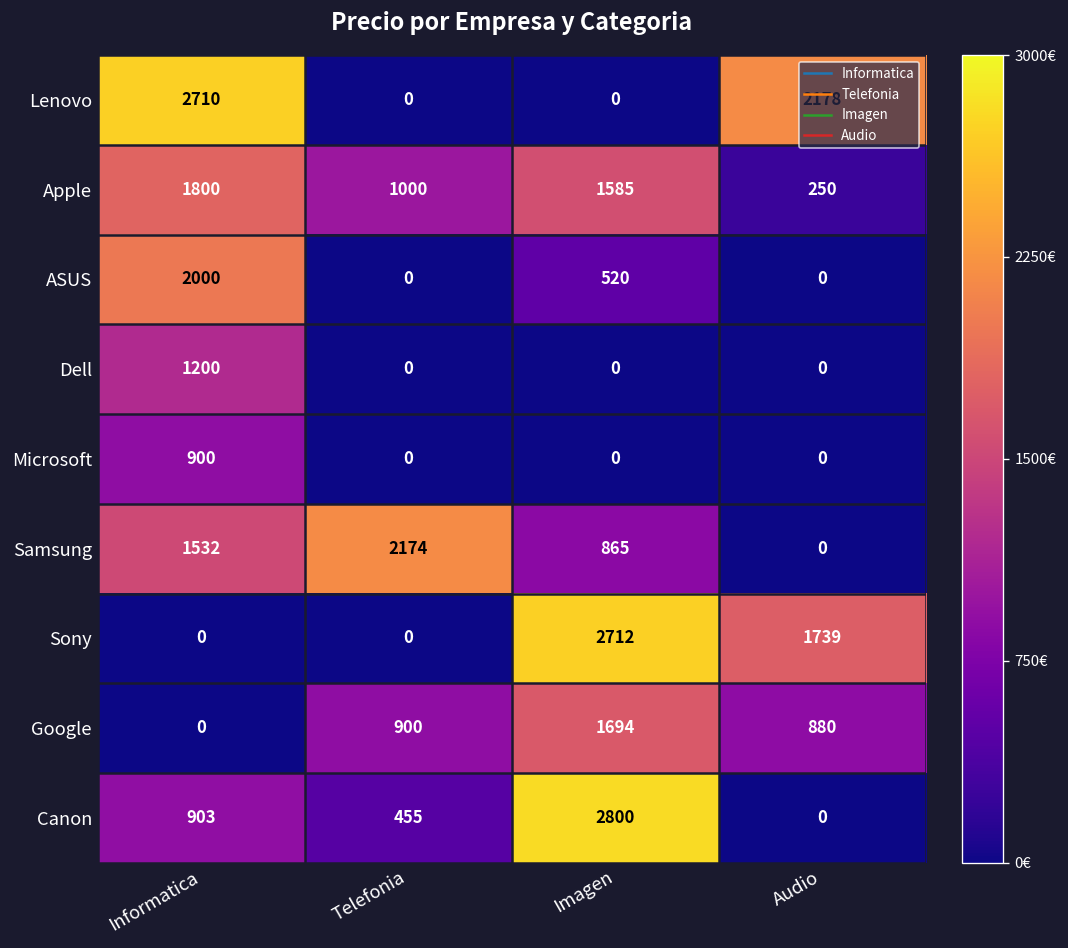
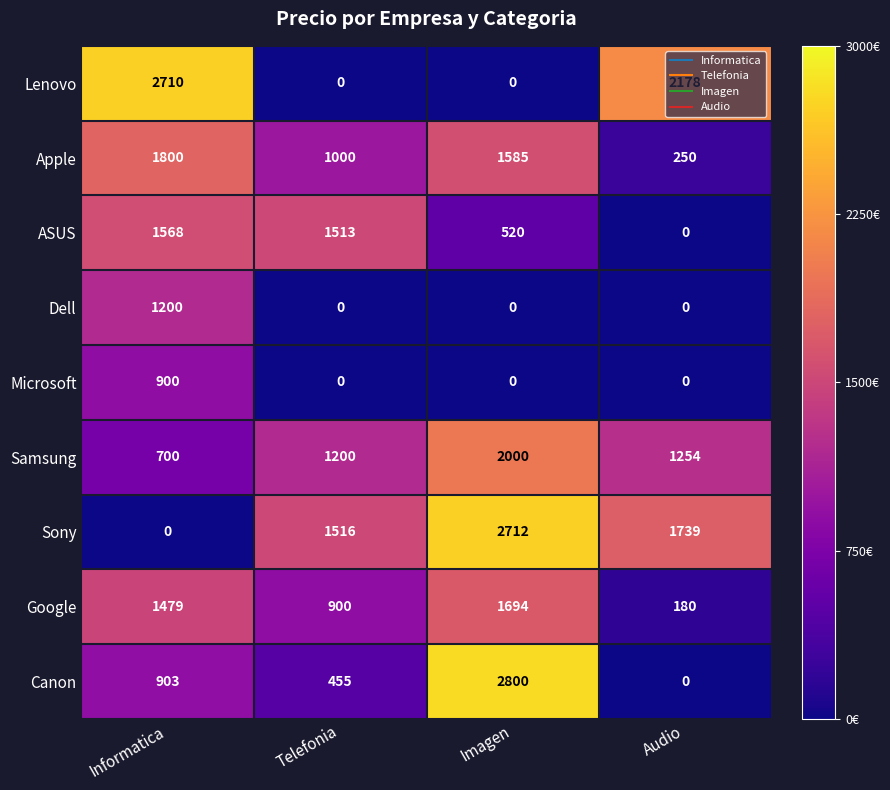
ASUS, Informatica: 2000 -> 1568
ASUS, Telefonia: 0 -> 1513
Samsung, Informatica: 1532 -> 700
Samsung, Telefonia: 2174 -> 1200
Samsung, Imagen: 865 -> 2000
Samsung, Audio: 0 -> 1254
Sony, Telefonia: 0 -> 1516
Google, Informatica: 0 -> 1479
Google, Audio: 880 -> 180
